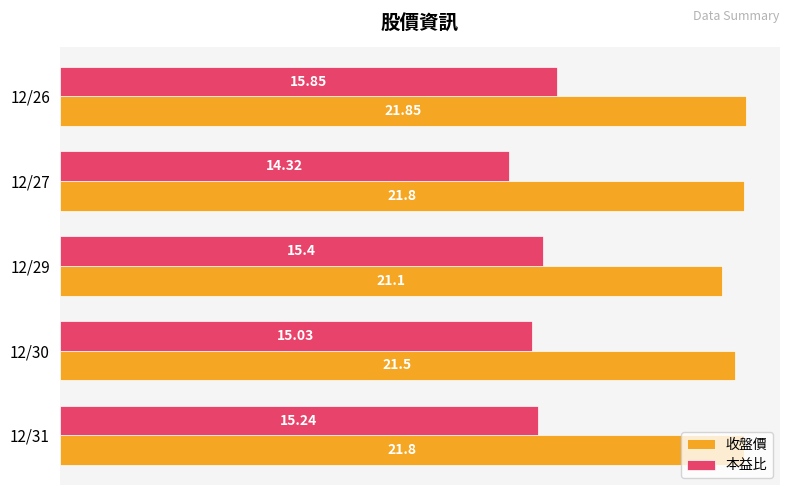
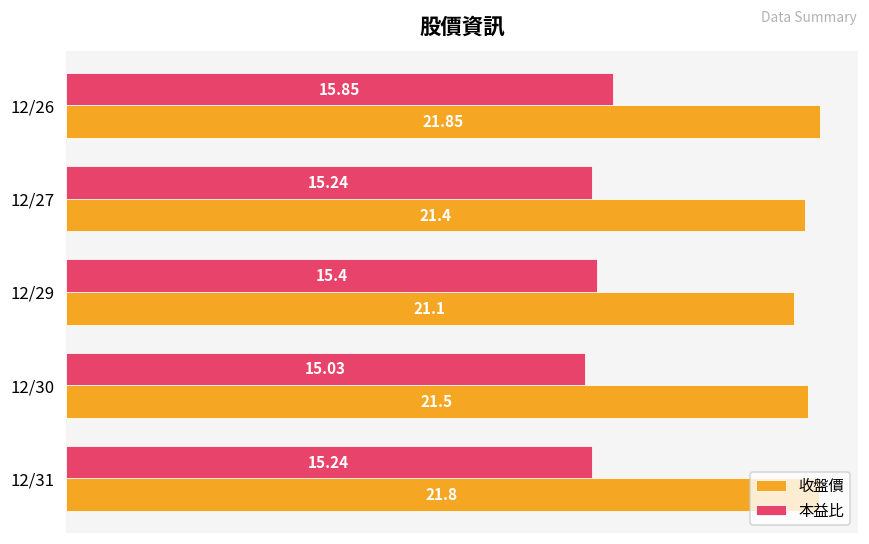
本益比, 12/27: 14.32 -> 15.24
收盤價, 12/27: 21.8 -> 21.4
